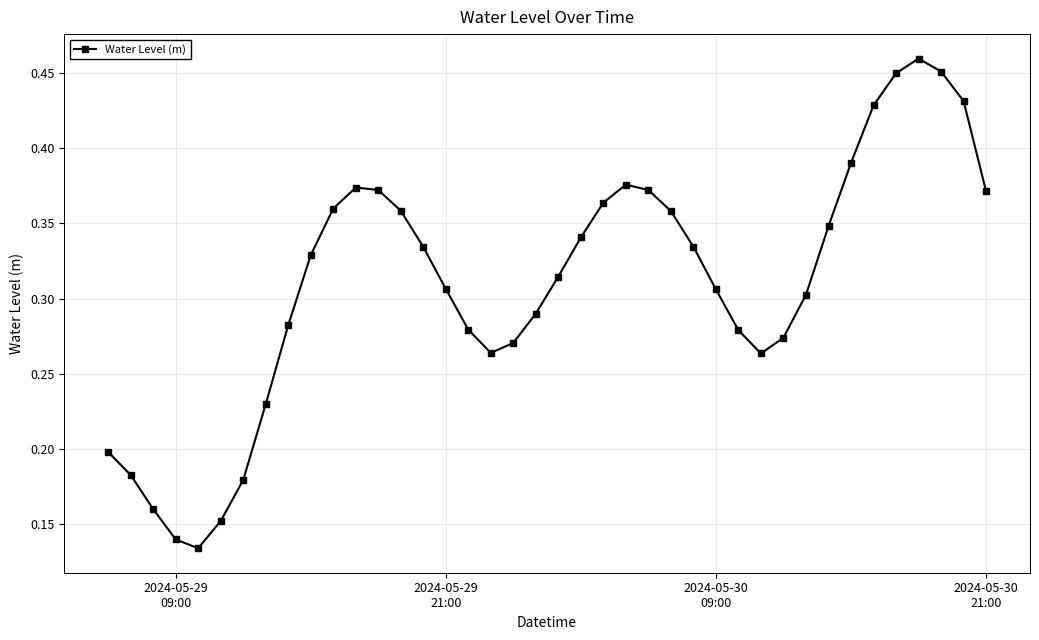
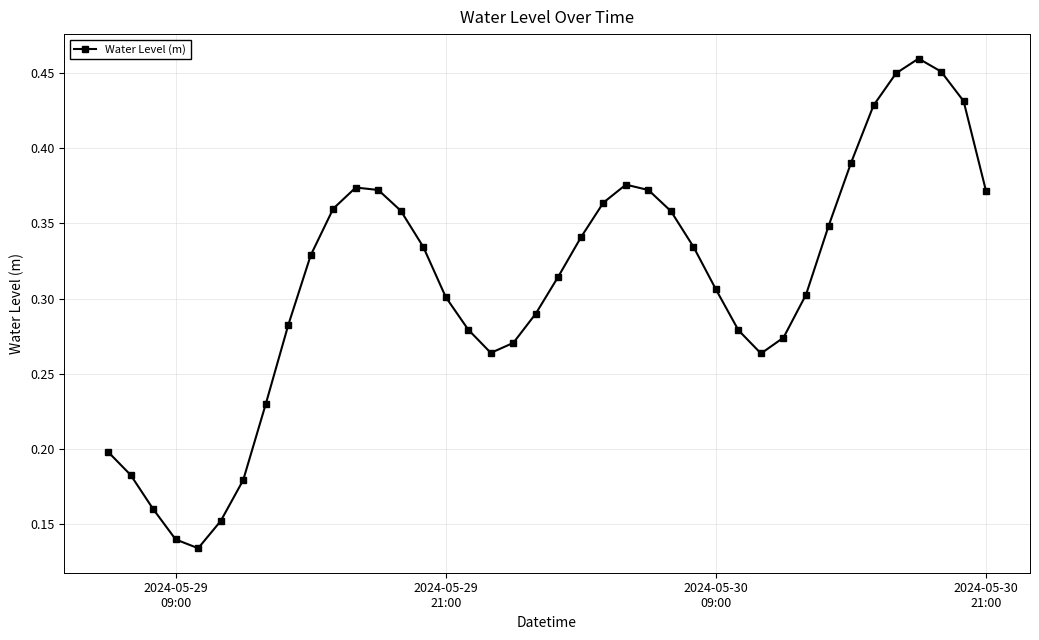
2024-05-29 21:00: 0.306 -> 0.301
